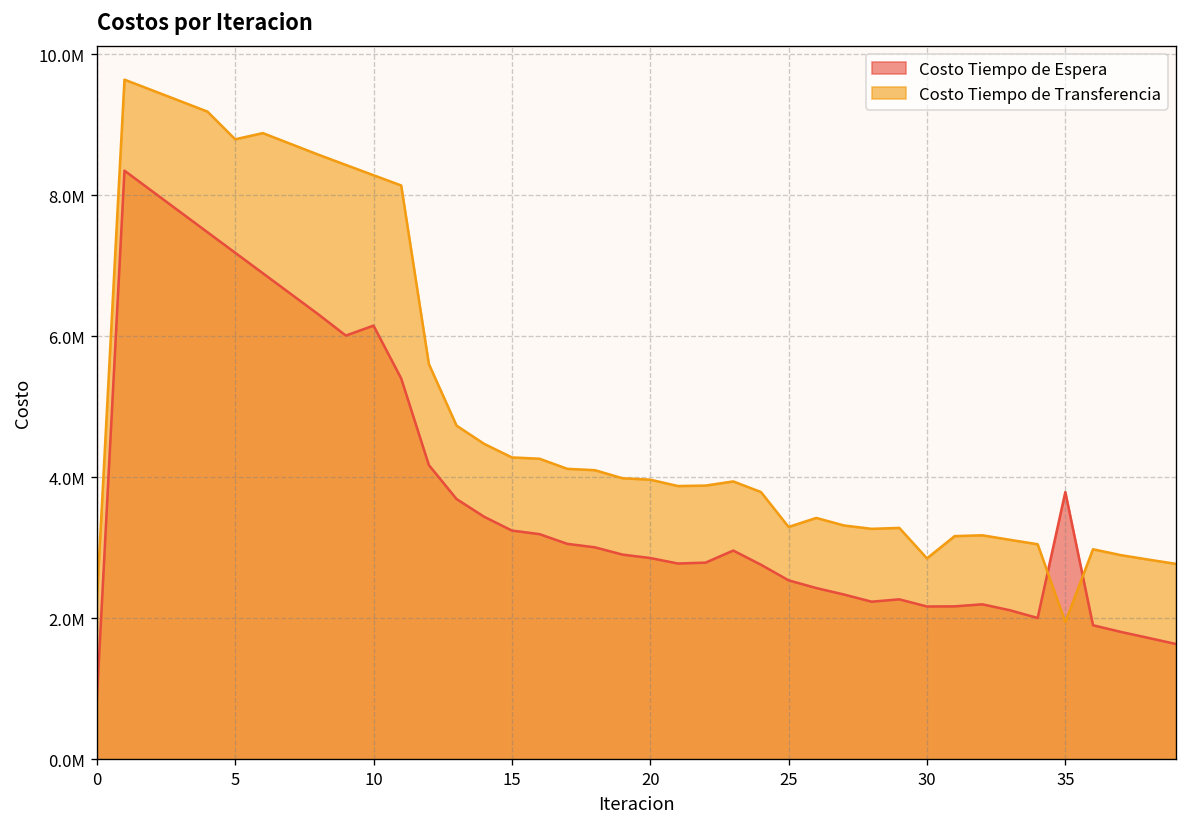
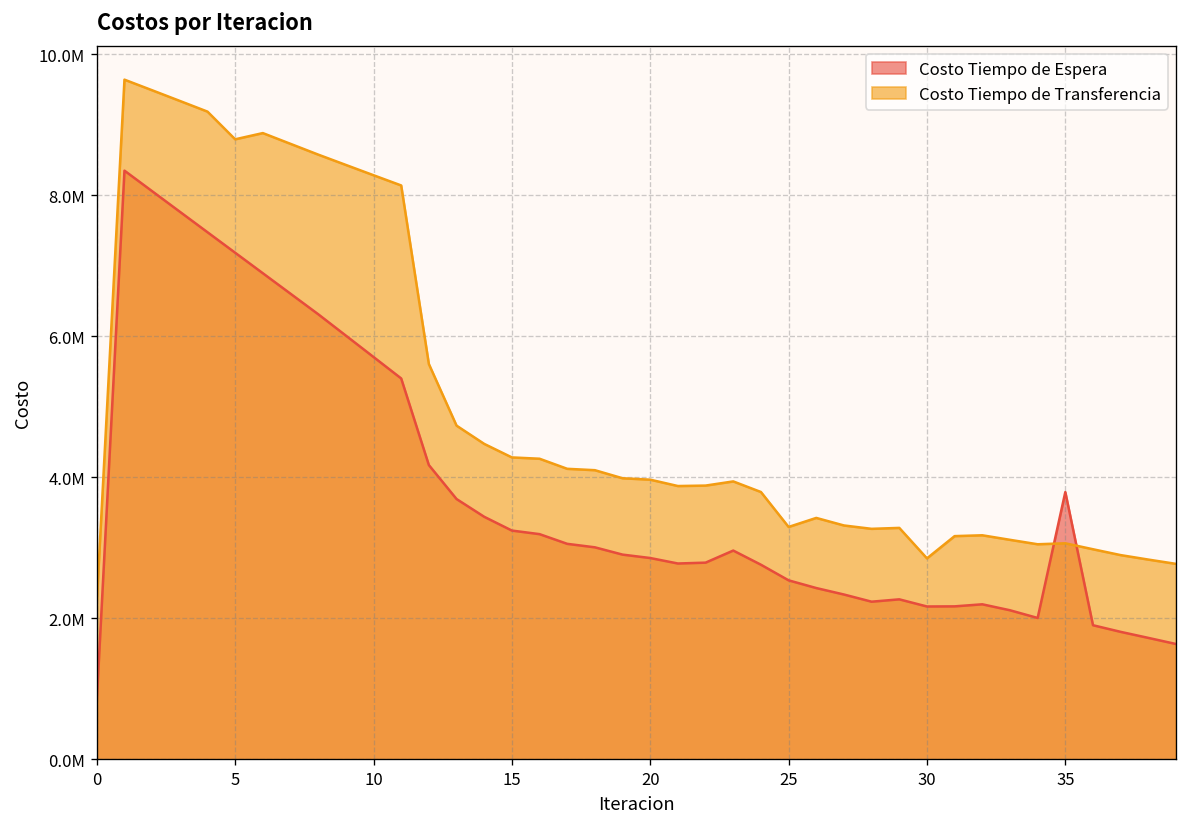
Costo Tiempo de Espera, 10: 6100000 -> 5700000
Costo Tiempo de Transferencia, 35: 1900000 -> 3100000
